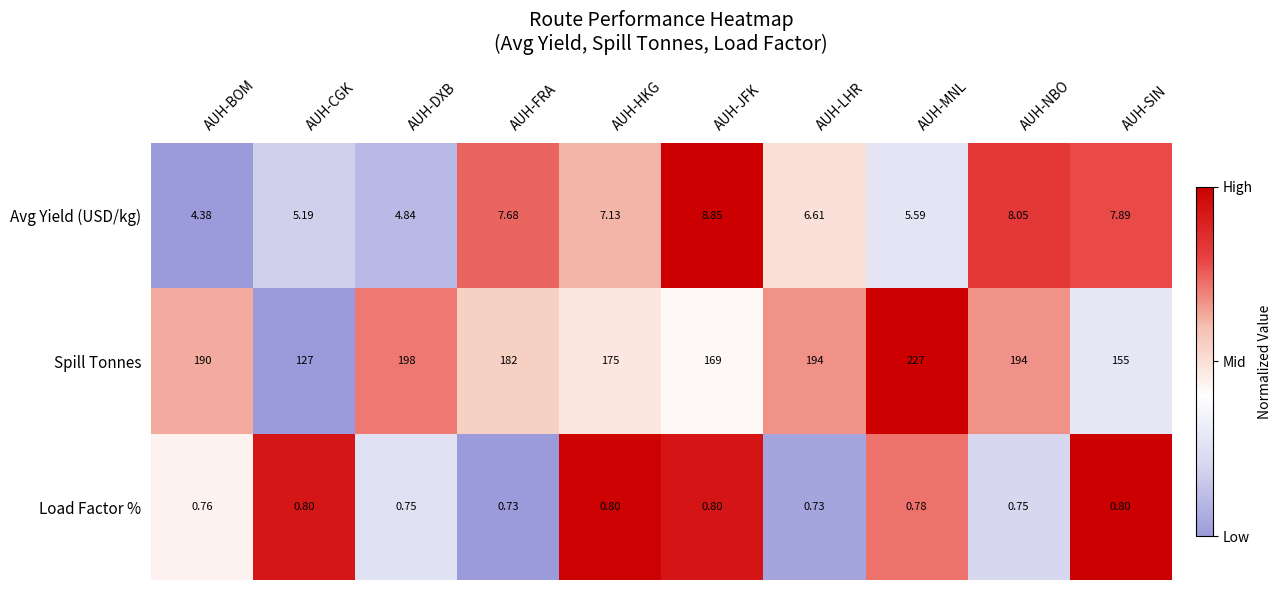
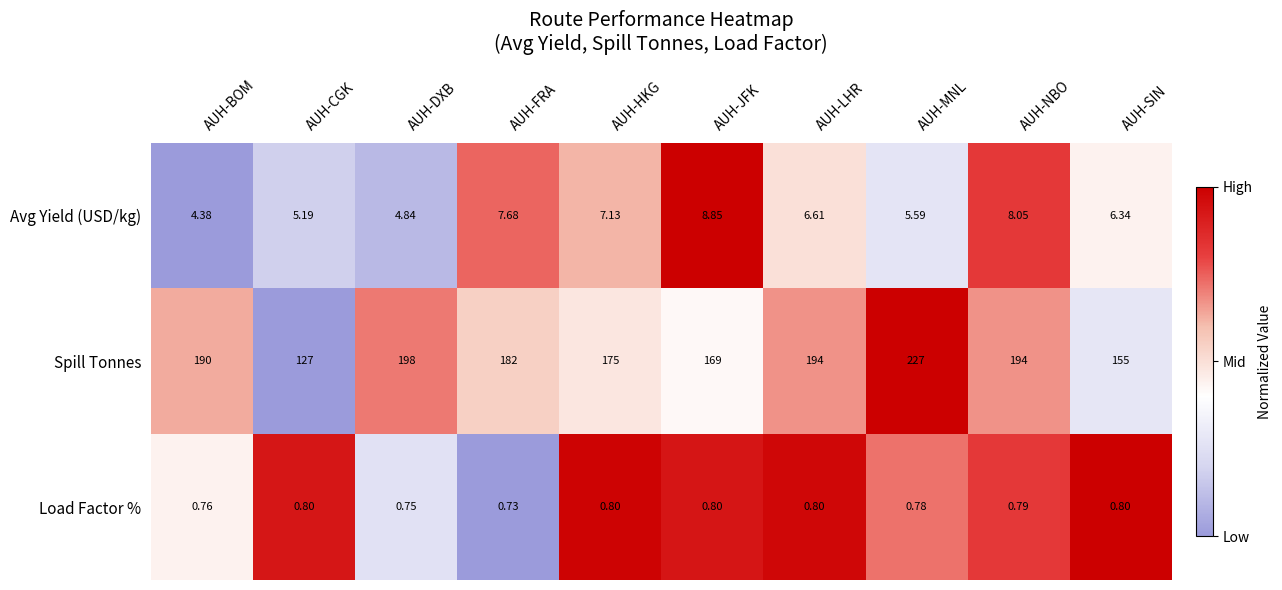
Avg Yield (USD/kg), AUH-SIN: 7.89 -> 6.34
Load Factor %, AUH-LHR: 0.73 -> 0.80
Load Factor %, AUH-NBO: 0.75 -> 0.79
